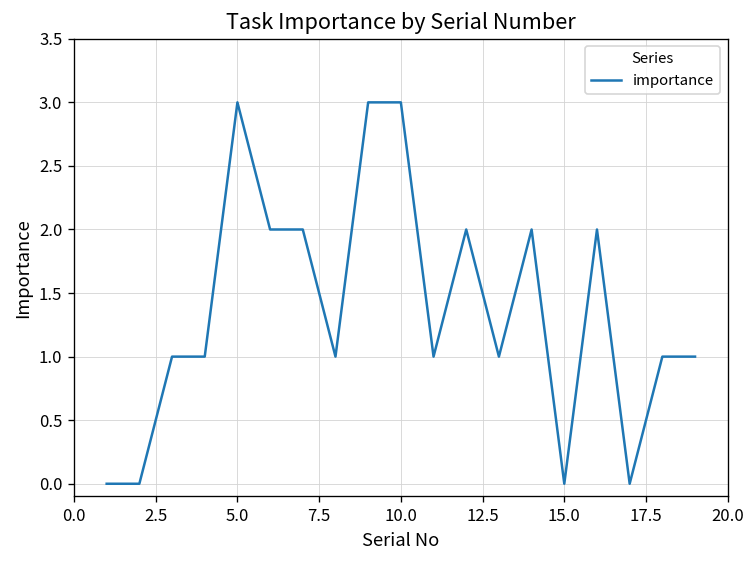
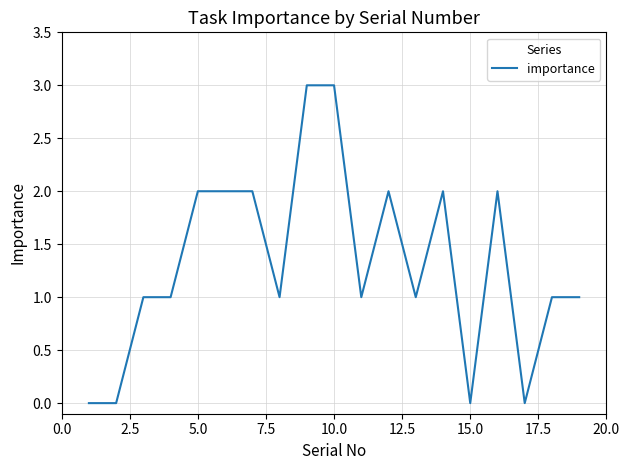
5.0: 3 -> 2
